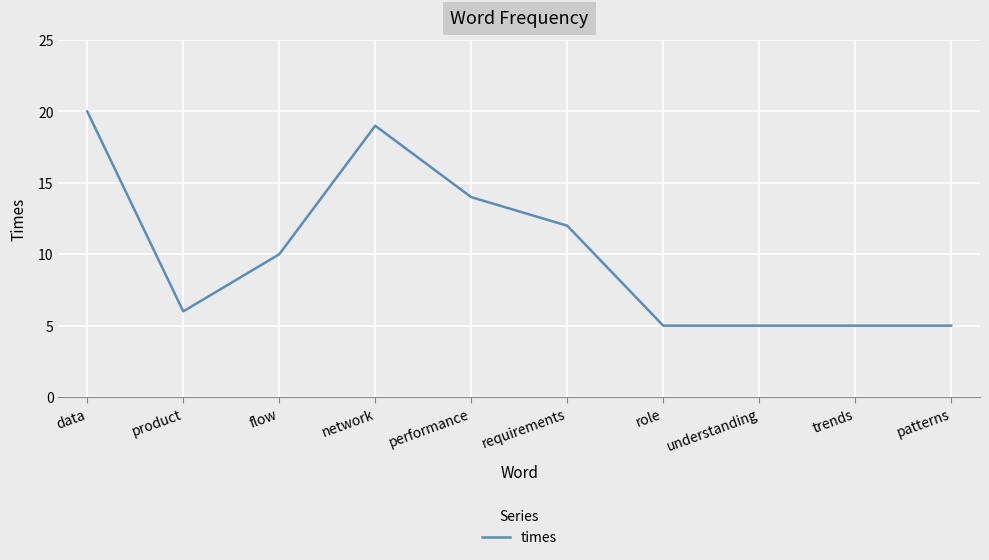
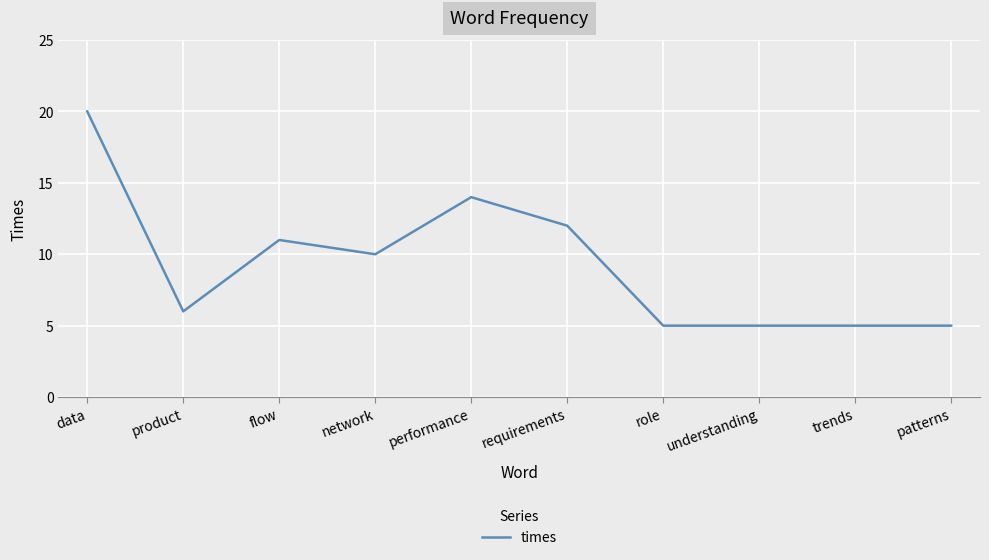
flow: 10 -> 11
network: 19 -> 10
